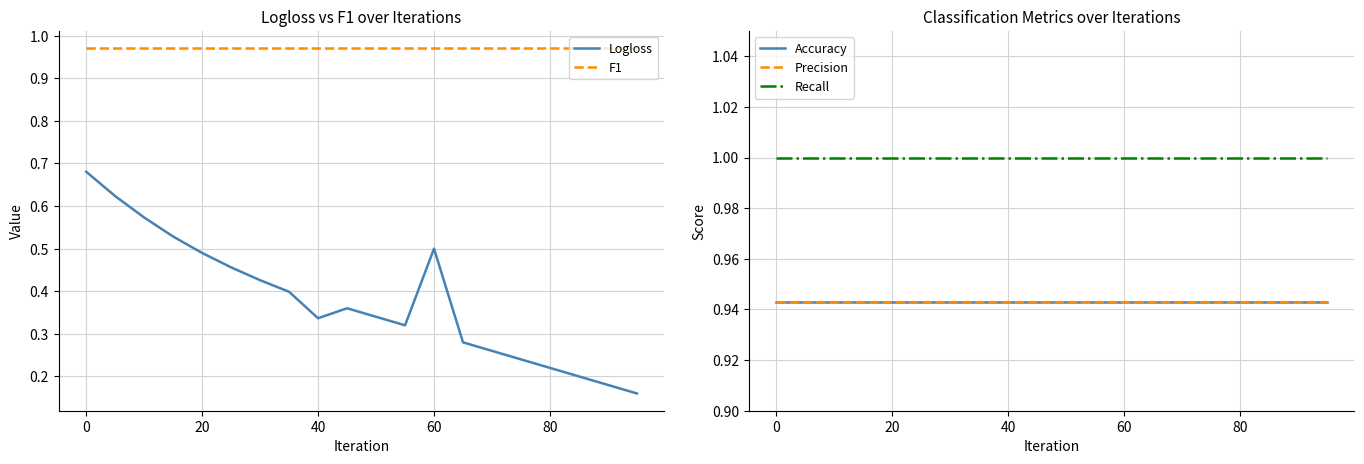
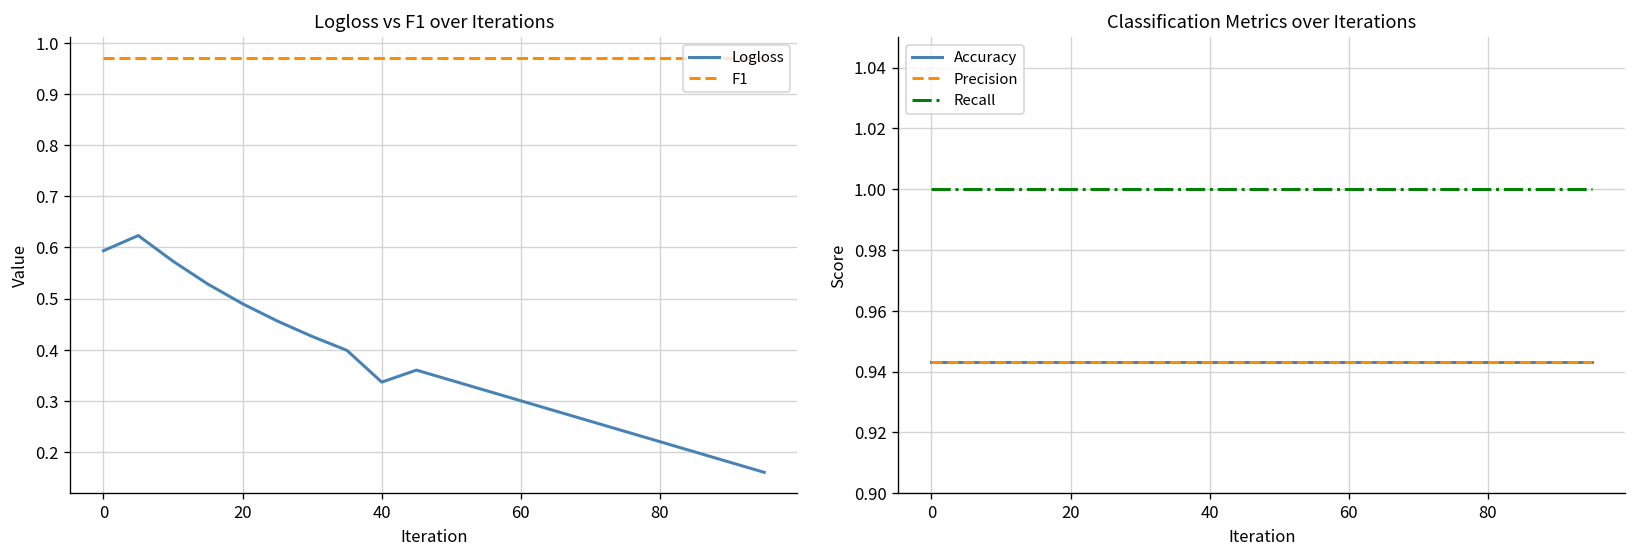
Logloss vs F1 over Iterations, Logloss, 0: 0.68 -> 0.59
Logloss vs F1 over Iterations, Logloss, 60: 0.5 -> 0.3
